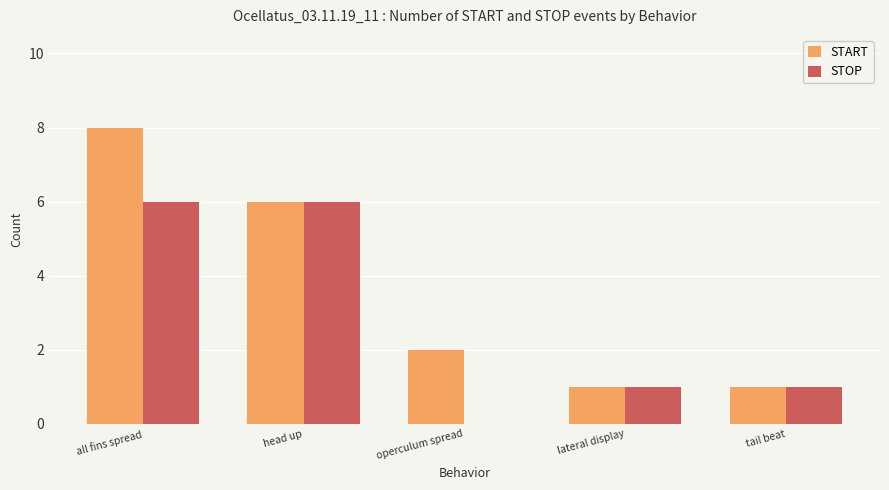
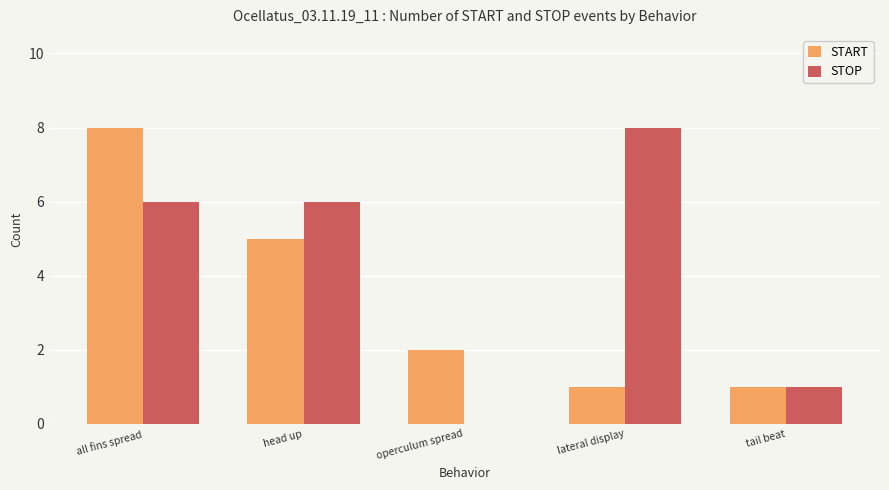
START, head up: 6 -> 5
STOP, lateral display: 1 -> 8
